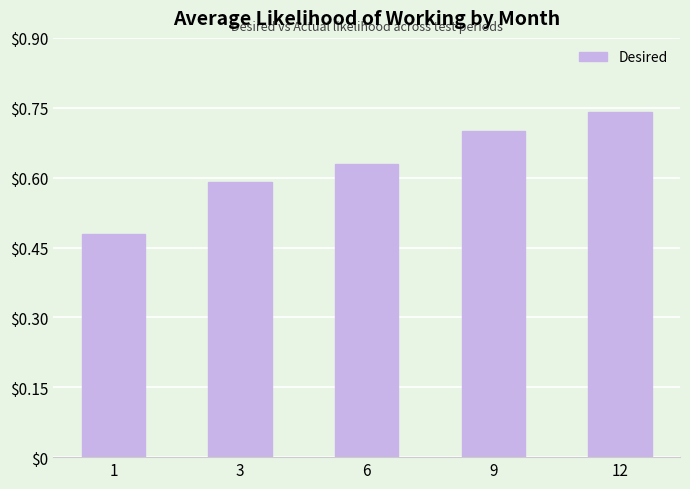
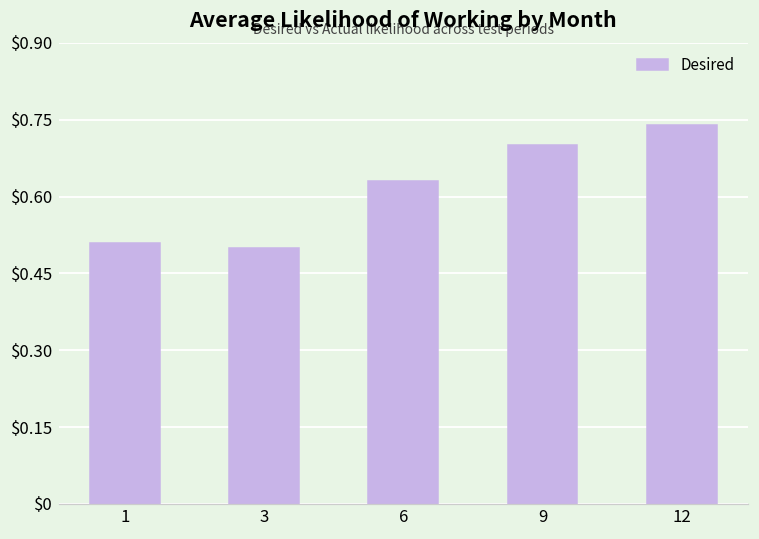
1: $0.48 -> $0.51
3: $0.59 -> $0.50
